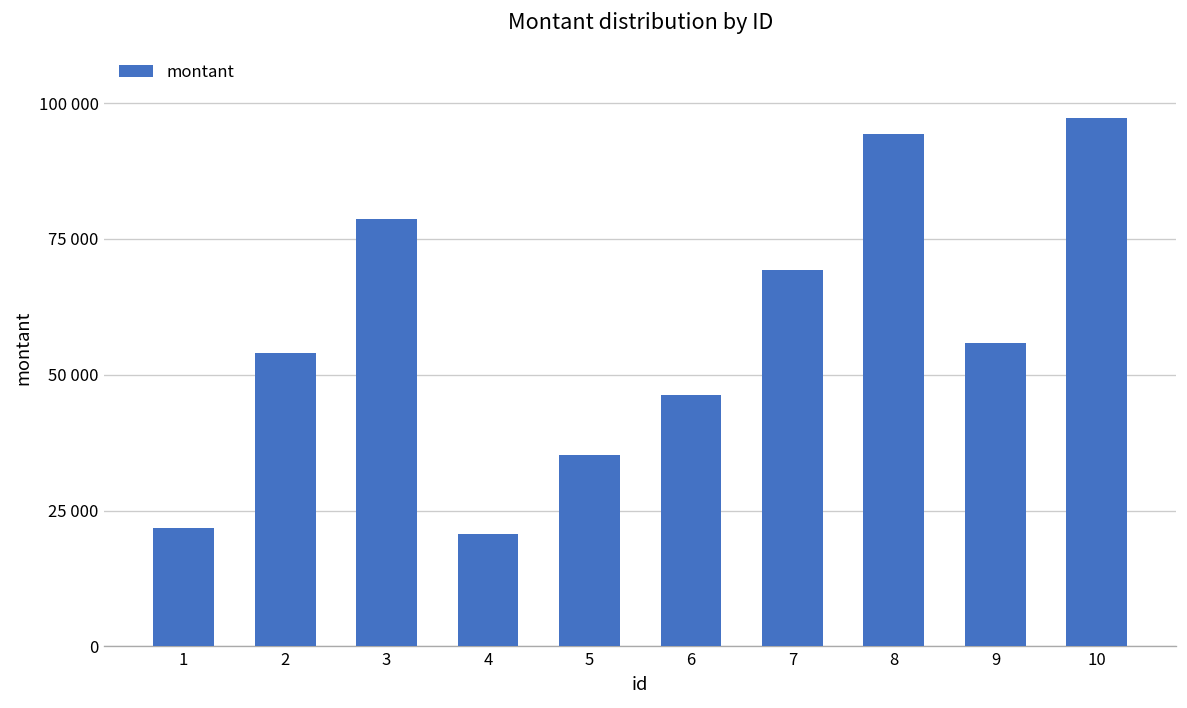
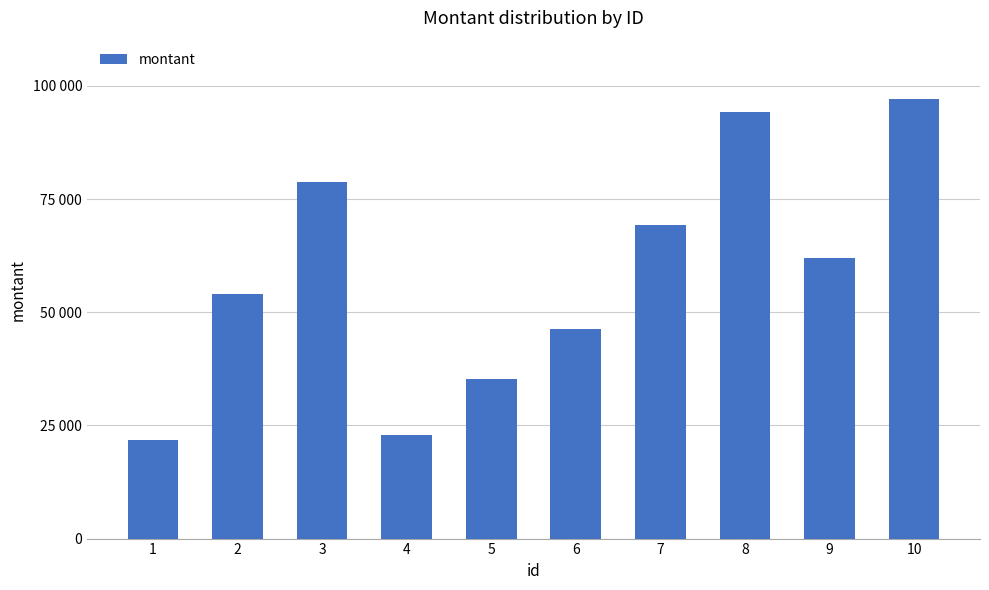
4: 21000 -> 23000
9: 56000 -> 62000
